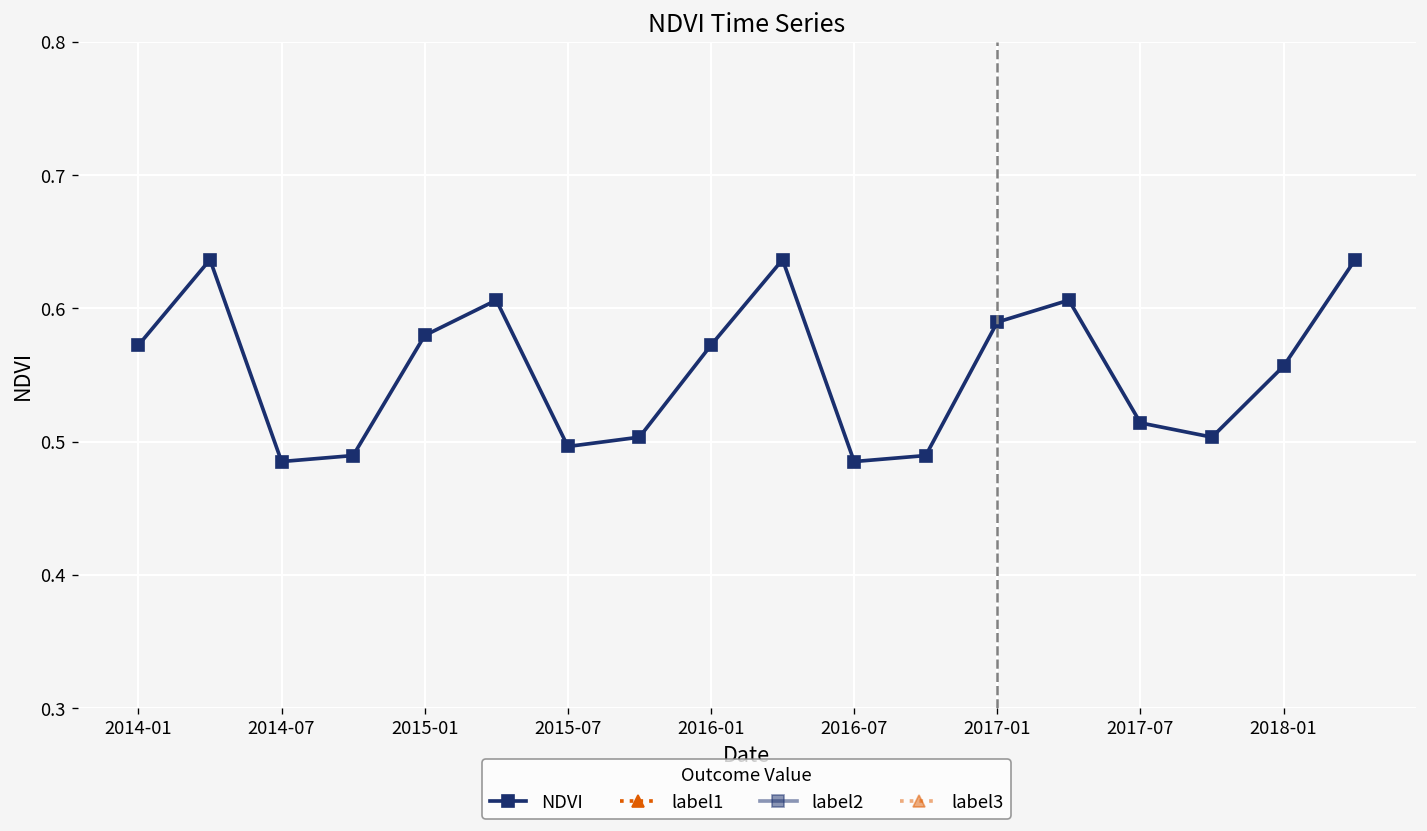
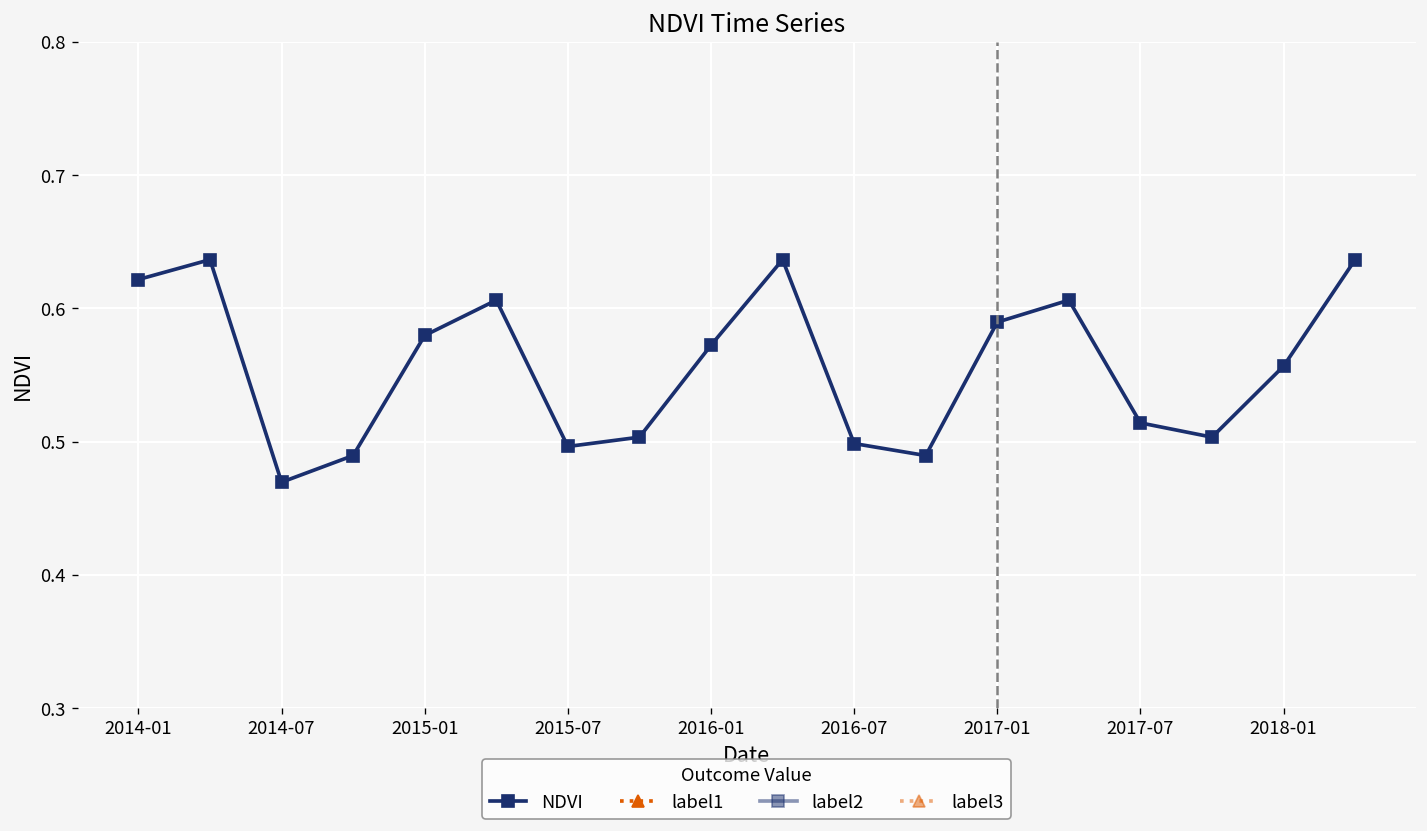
NDVI, 2014-01: 0.572 -> 0.622
NDVI, 2014-07: 0.485 -> 0.470
NDVI, 2016-07: 0.485 -> 0.499
